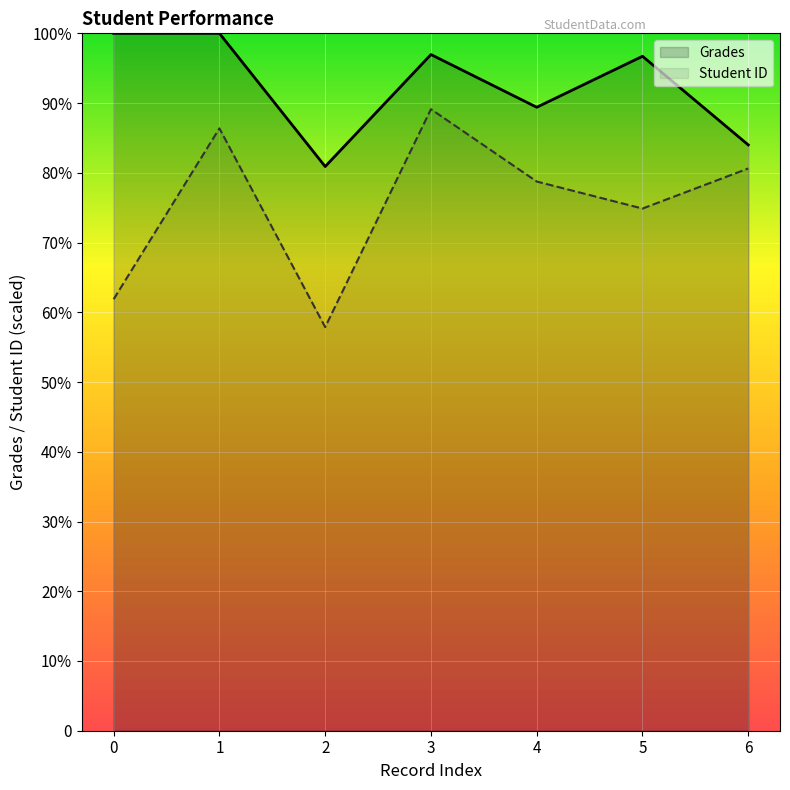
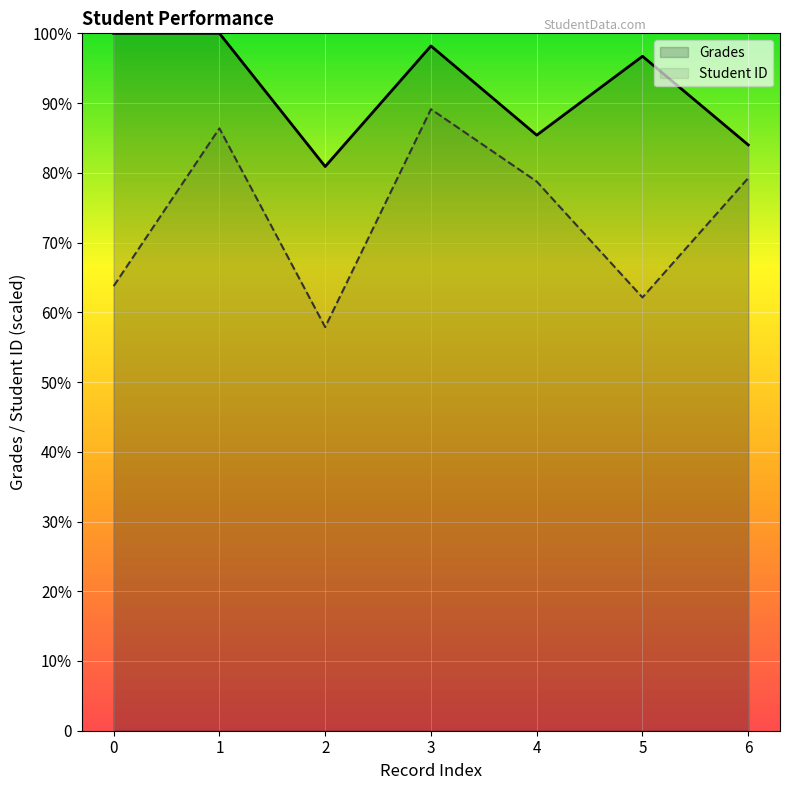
Student ID, 0: 62% -> 64%
Grades, 3: 97% -> 98%
Grades, 4: 89% -> 85%
Student ID, 5: 75% -> 62%
Student ID, 6: 81% -> 79%
